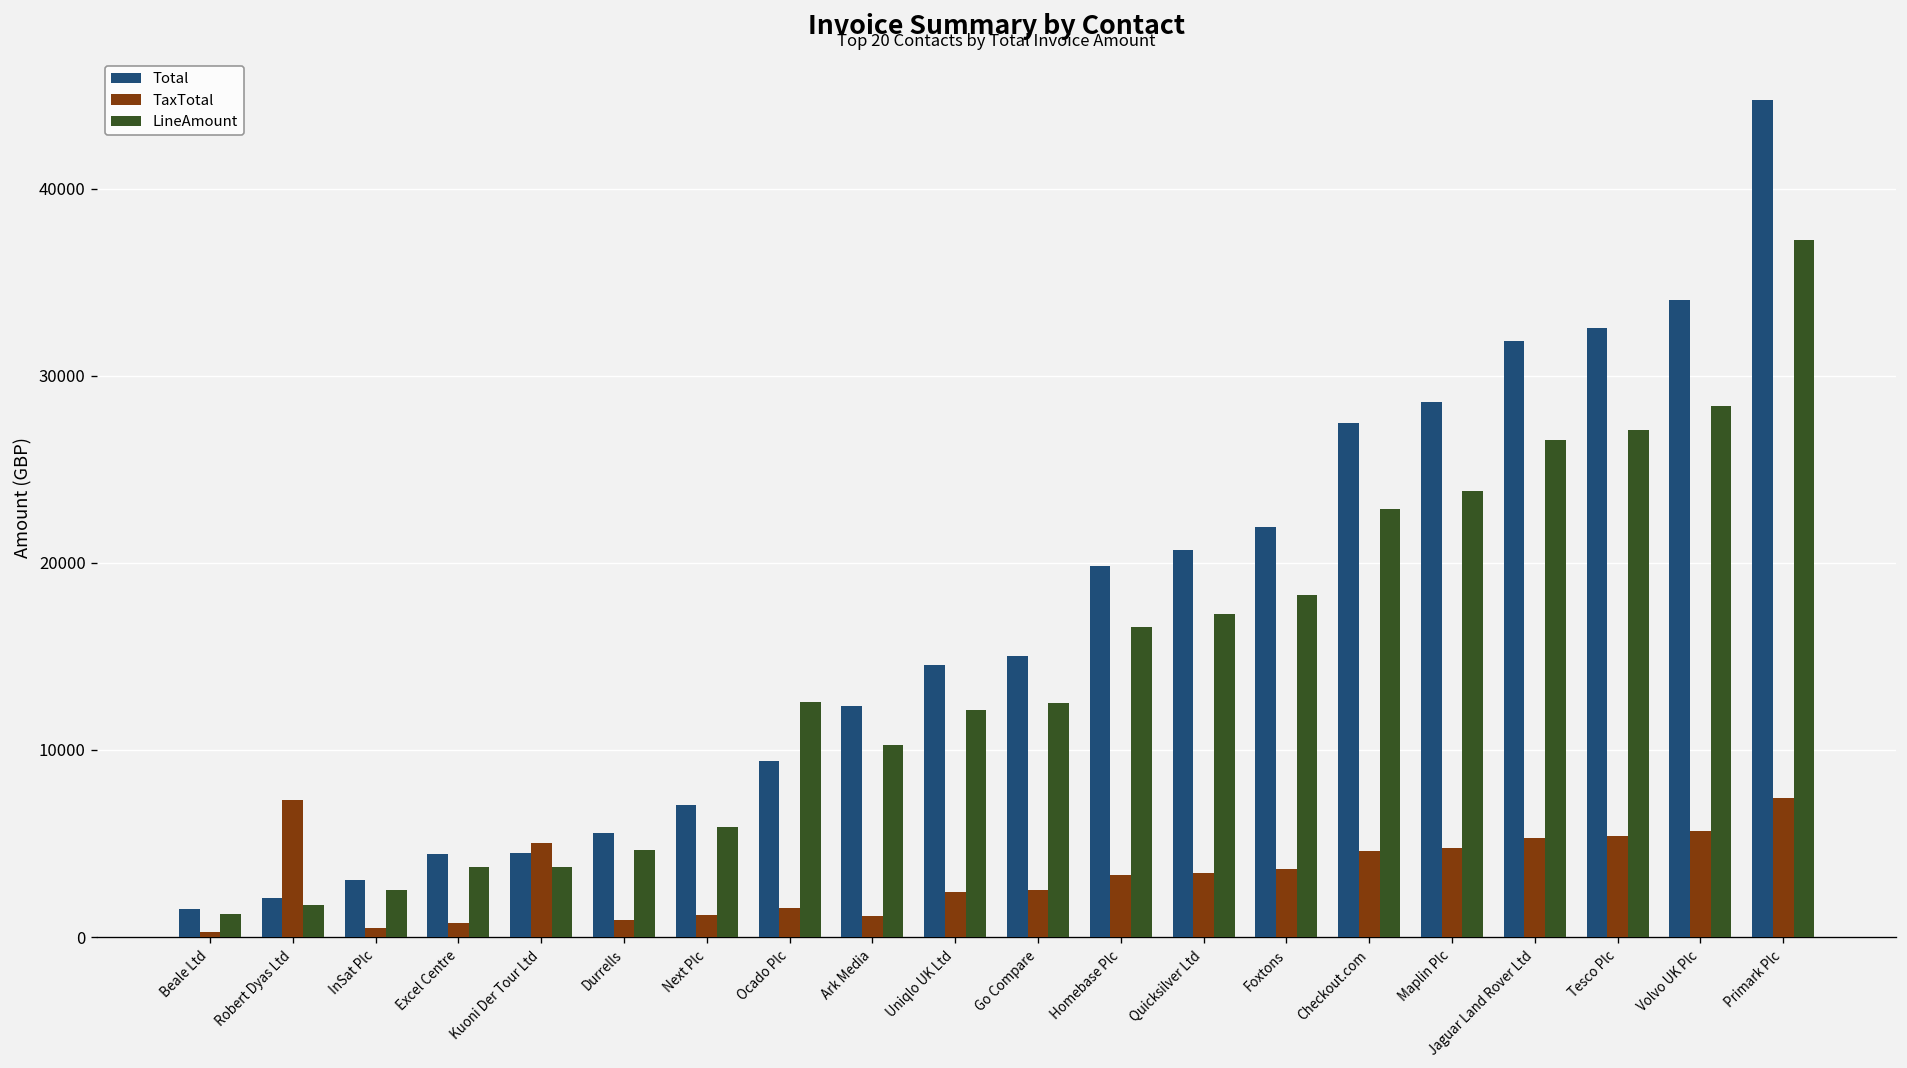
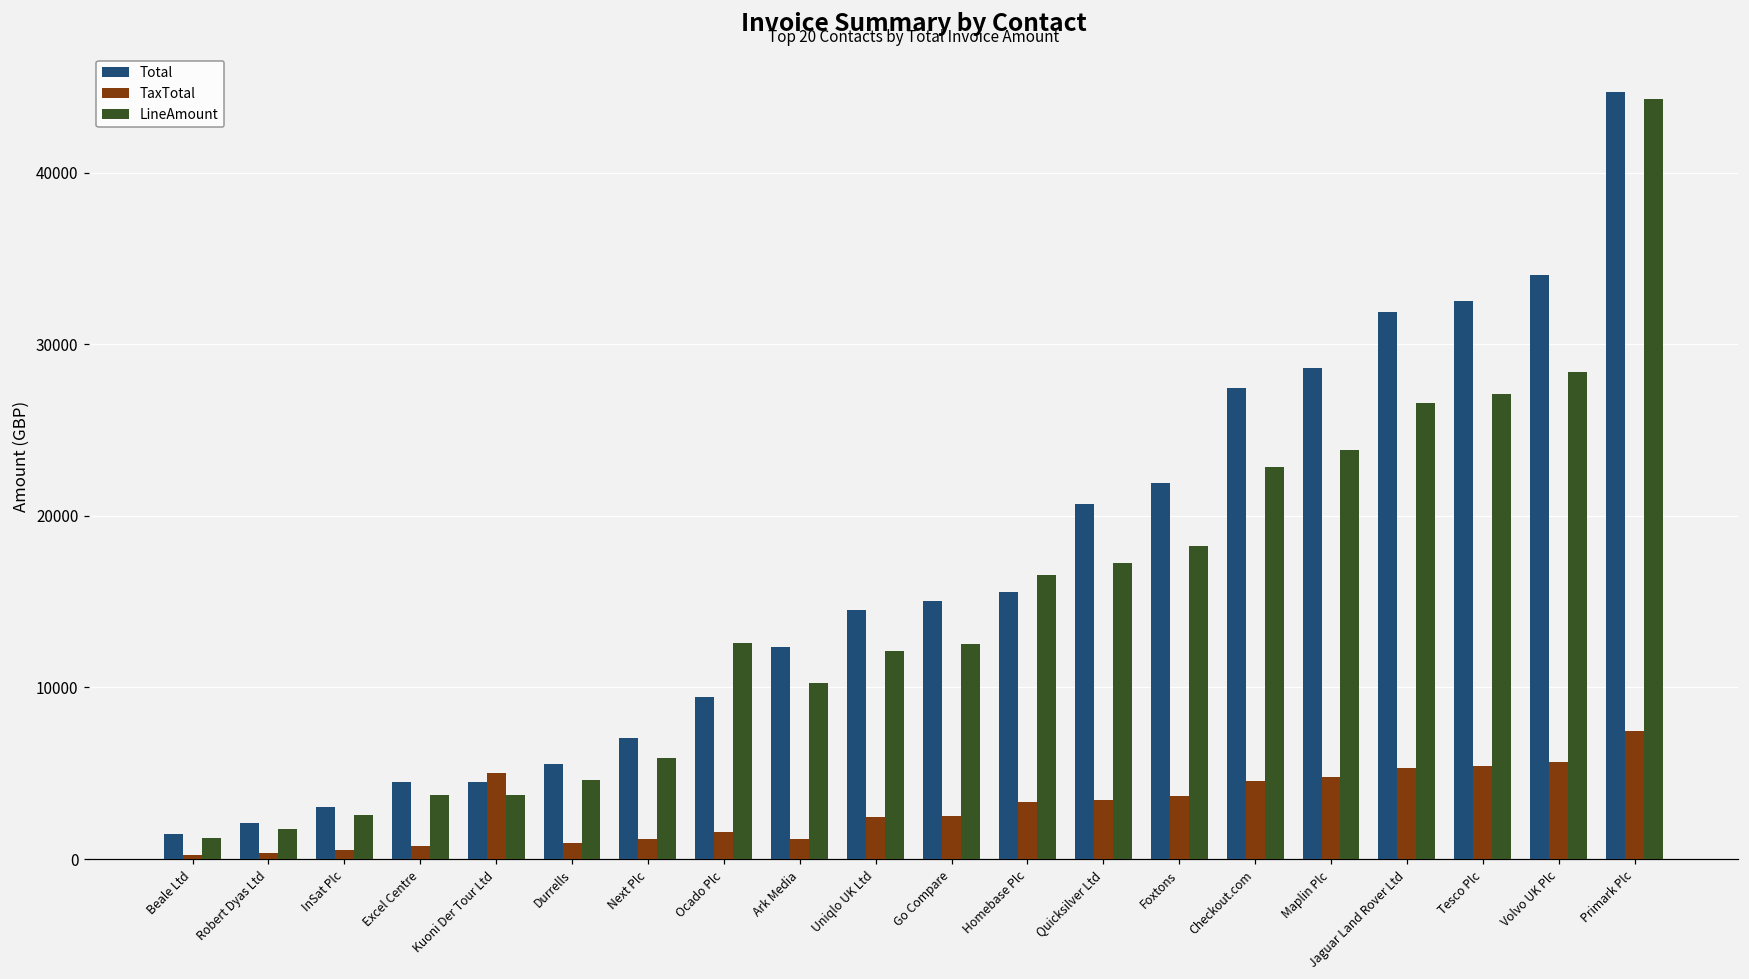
TaxTotal, Robert Dyas Ltd: 7300 -> 300
Total, Homebase Plc: 19900 -> 15500
LineAmount, Primark Plc: 37300 -> 44300
